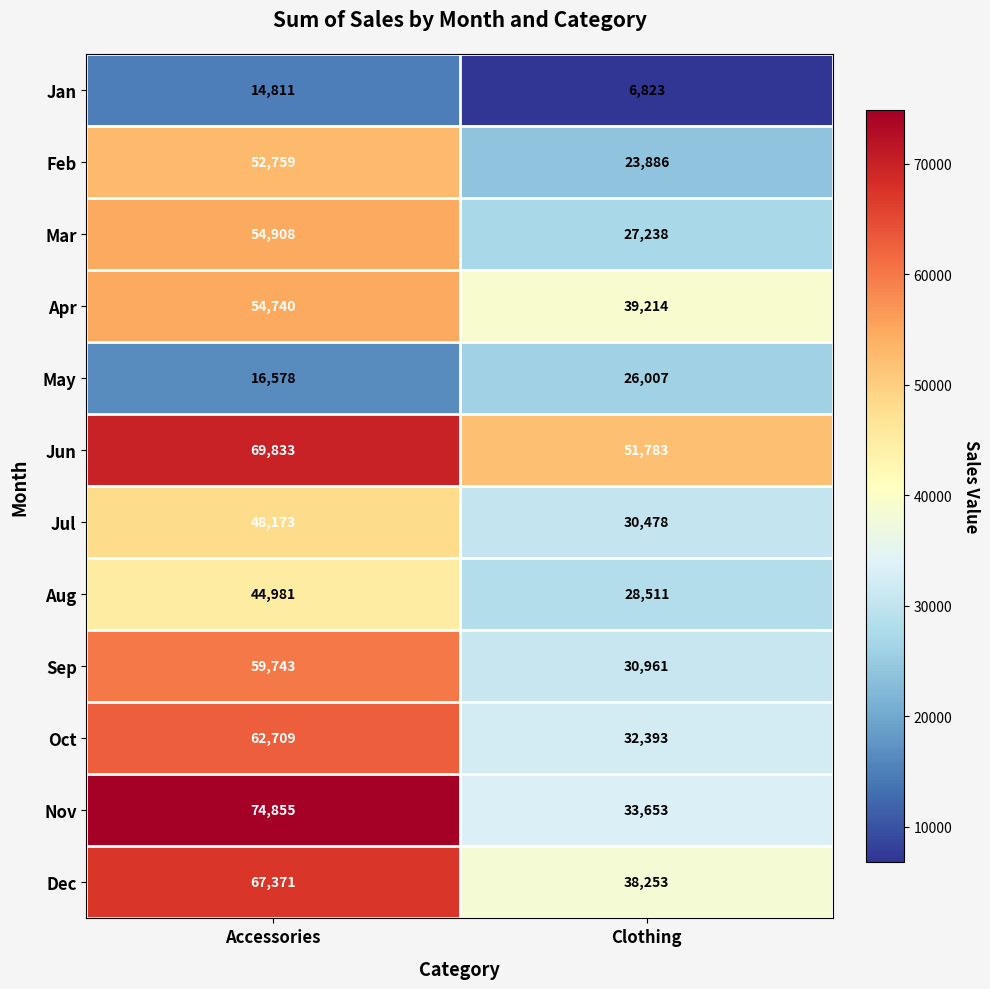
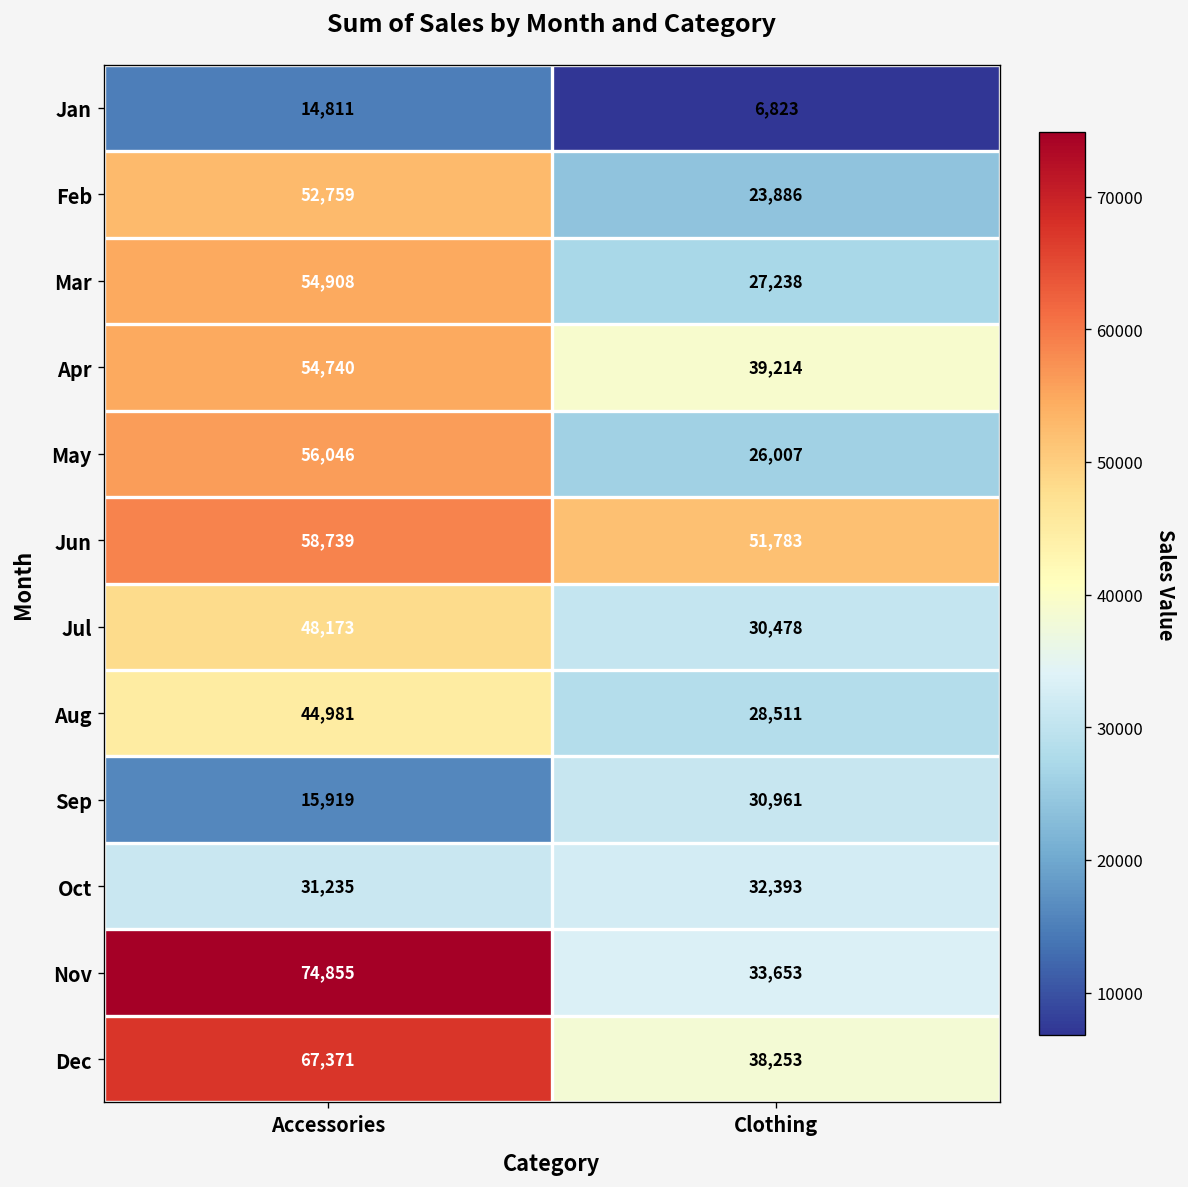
May, Accessories: 16,578 -> 56,046
Jun, Accessories: 69,833 -> 58,739
Sep, Accessories: 59,743 -> 15,919
Oct, Accessories: 62,709 -> 31,235
